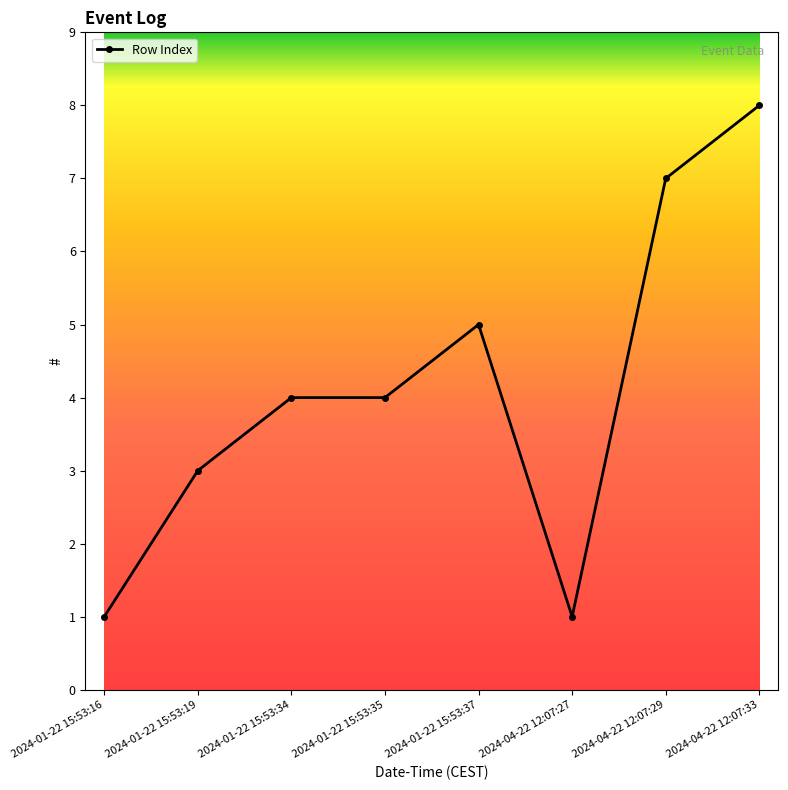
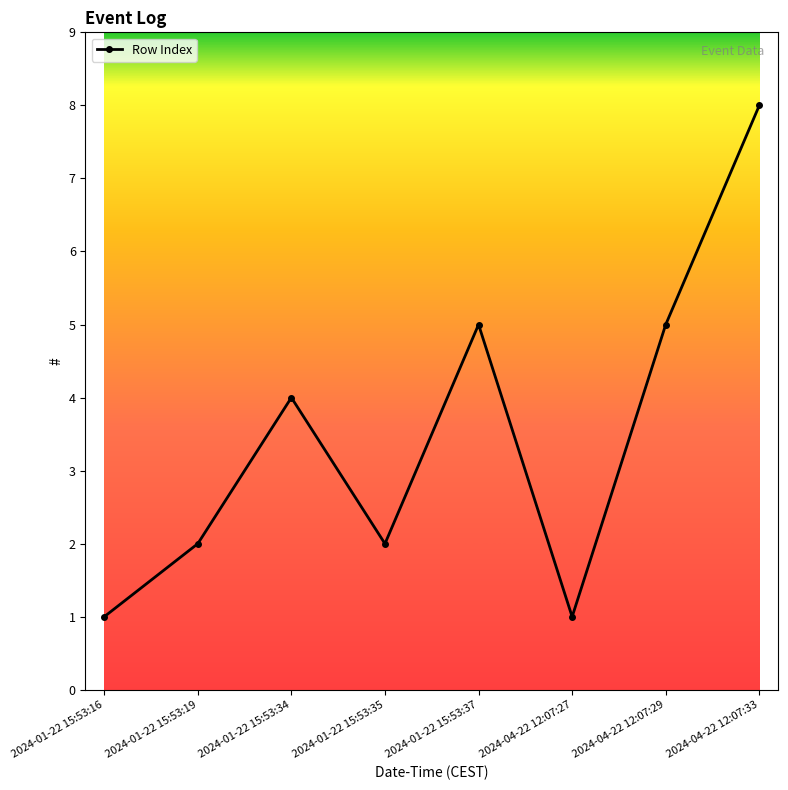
2024-01-22 15:53:19: 3 -> 2
2024-01-22 15:53:35: 4 -> 2
2024-04-22 12:07:29: 7 -> 5
